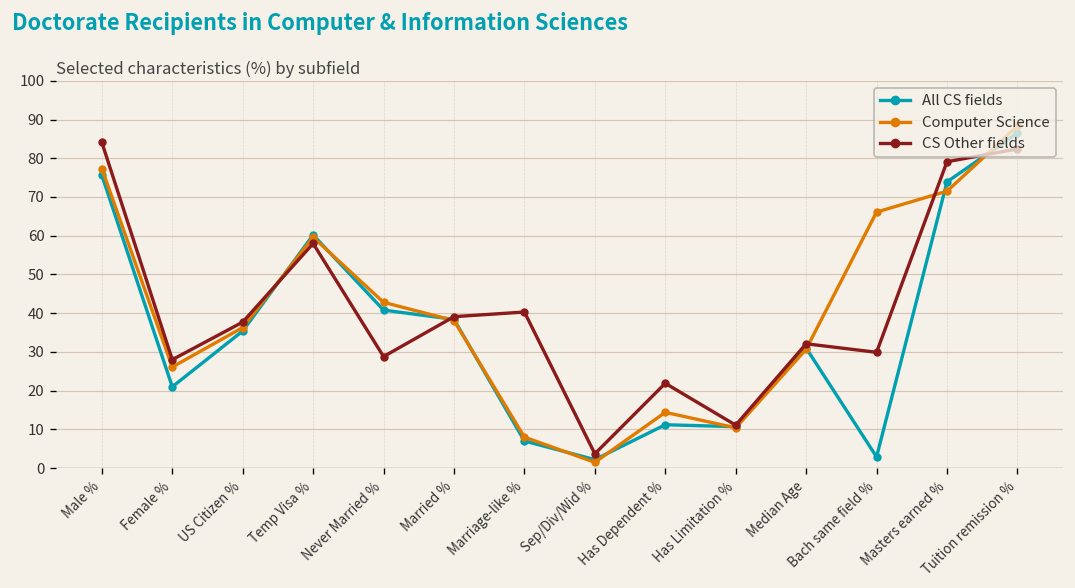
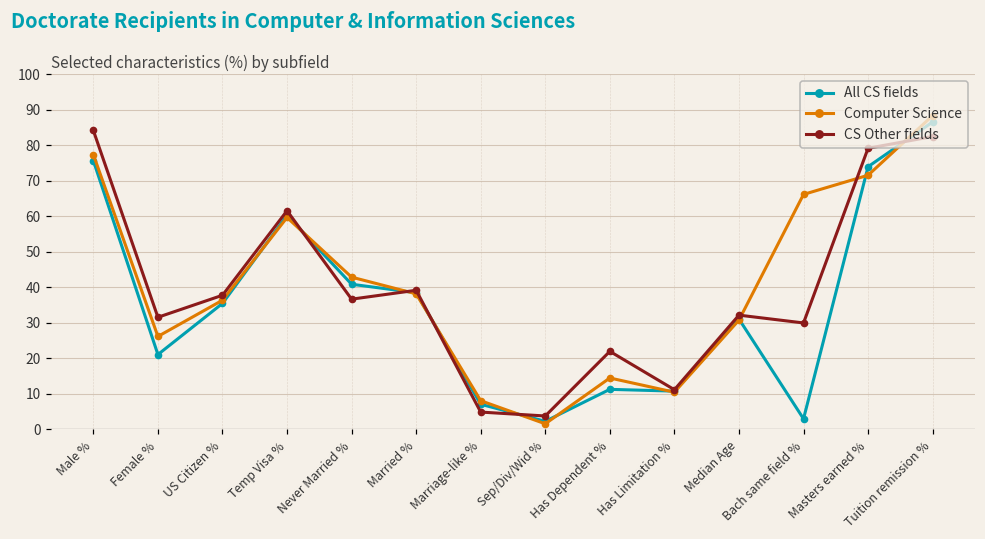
CS Other fields, Female %: 28 -> 32
CS Other fields, Temp Visa %: 58 -> 62
CS Other fields, Never Married %: 29 -> 37
CS Other fields, Marriage-like %: 40 -> 5
